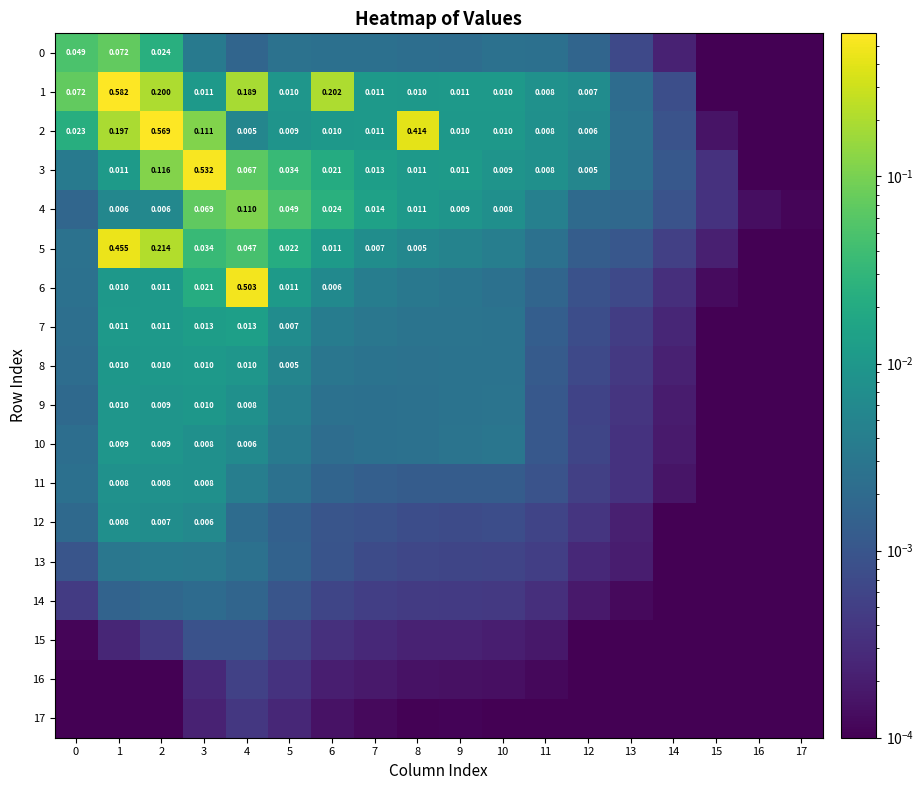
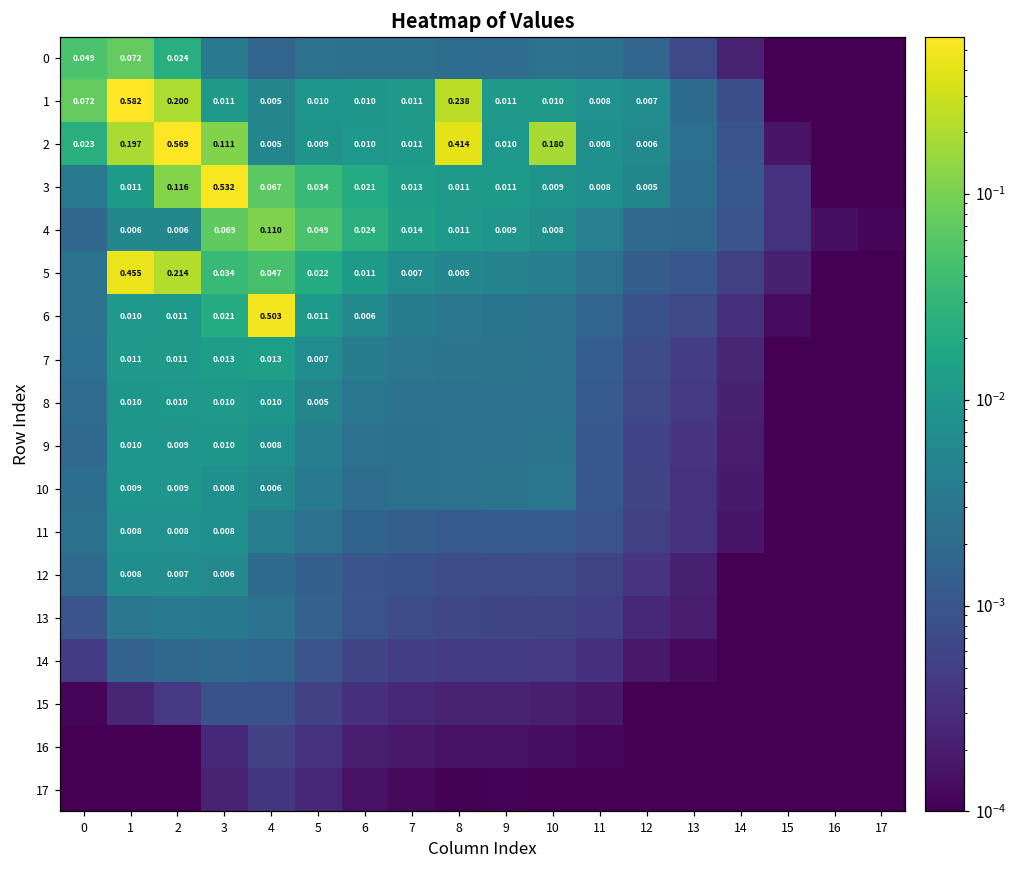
1, 4: 0.189 -> 0.005
1, 6: 0.202 -> 0.010
1, 8: 0.010 -> 0.238
2, 10: 0.010 -> 0.180
